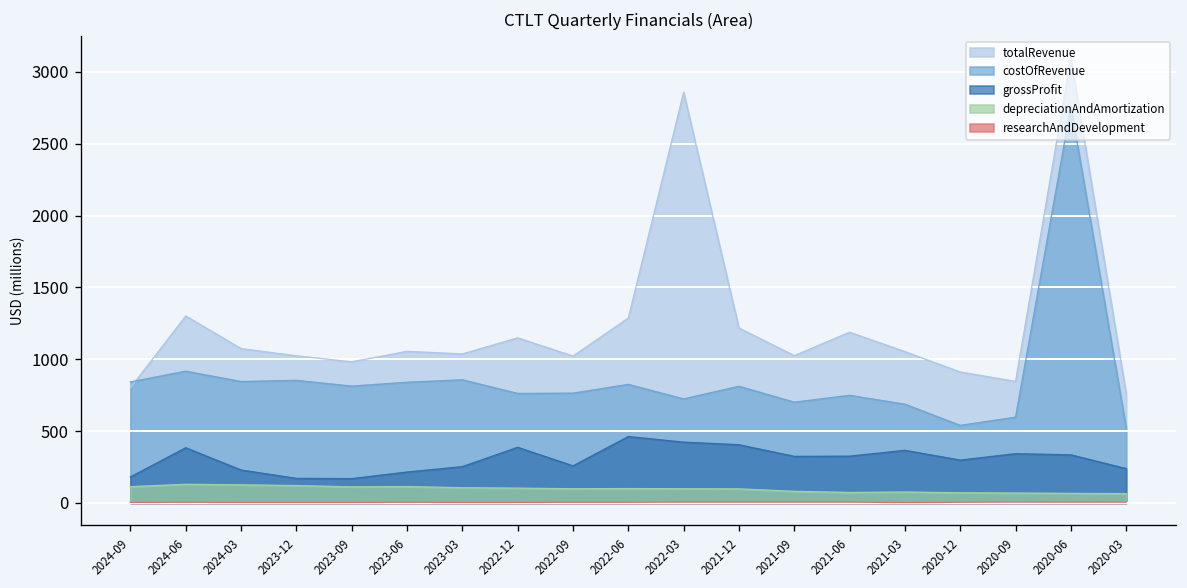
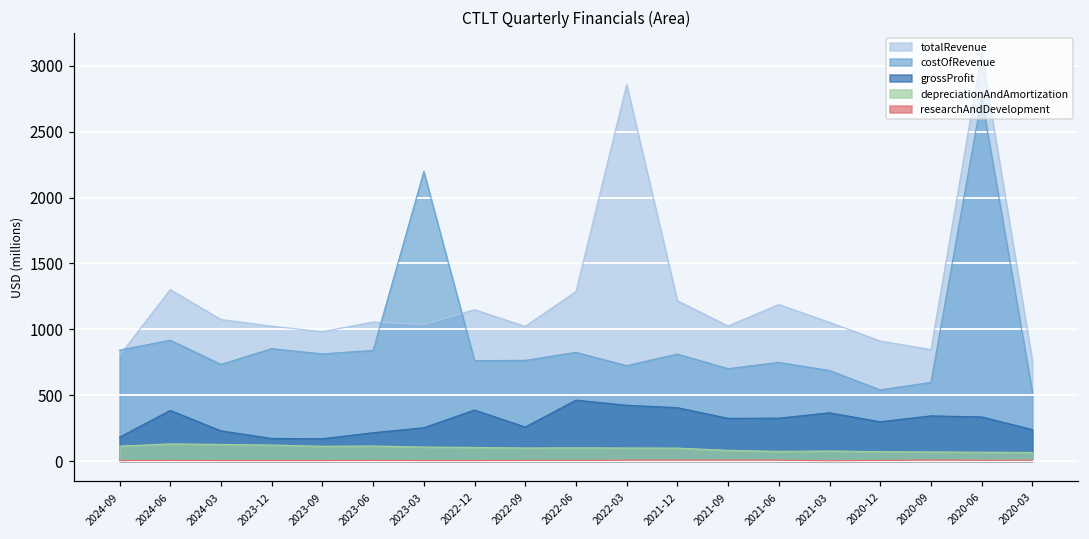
costOfRevenue, 2024-03: 850 -> 730
costOfRevenue, 2023-03: 860 -> 2200
